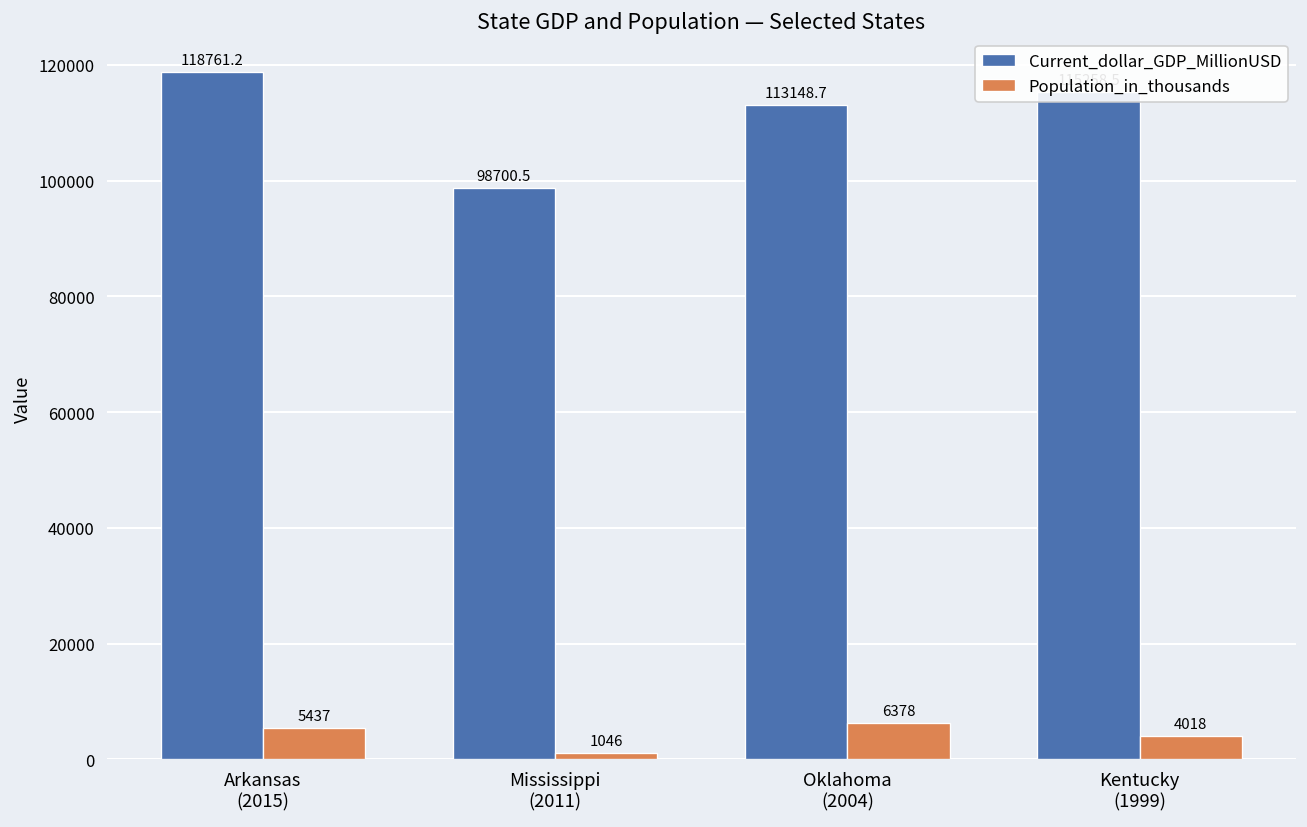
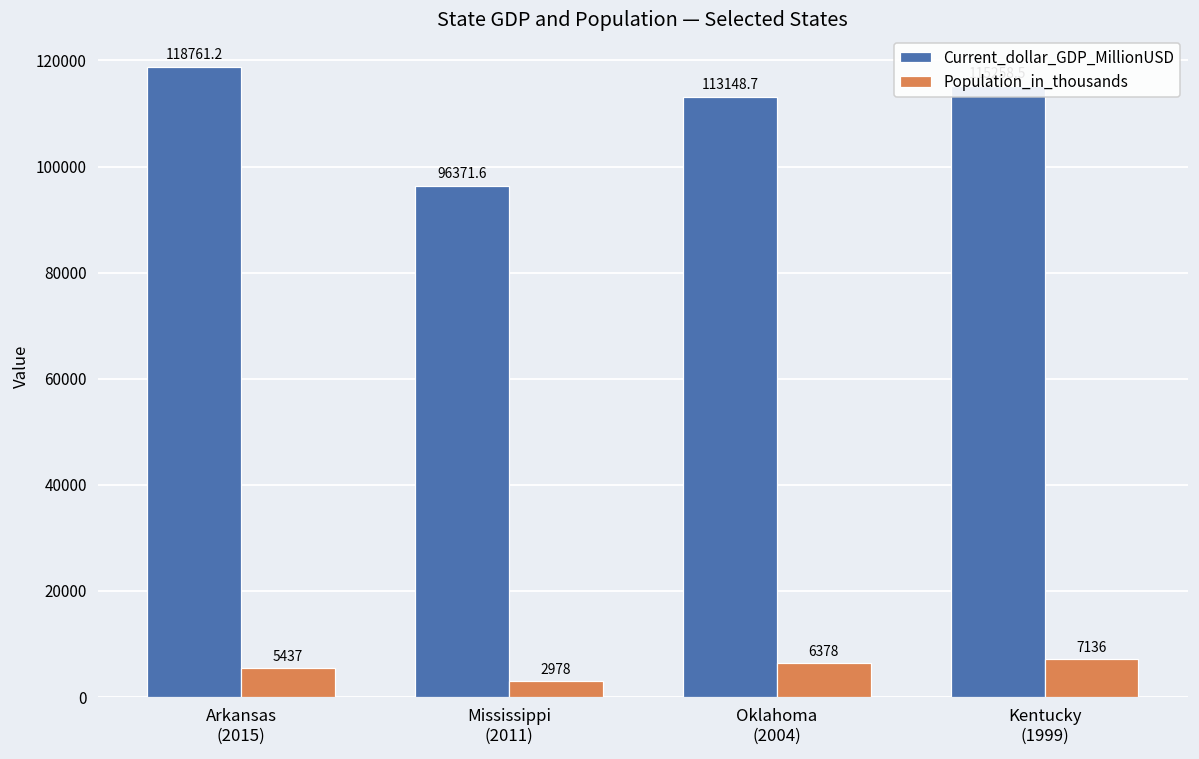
Current_dollar_GDP_MillionUSD, Mississippi (2011): 98700.5 -> 96371.6
Population_in_thousands, Mississippi (2011): 1046 -> 2978
Population_in_thousands, Kentucky (1999): 4018 -> 7136
